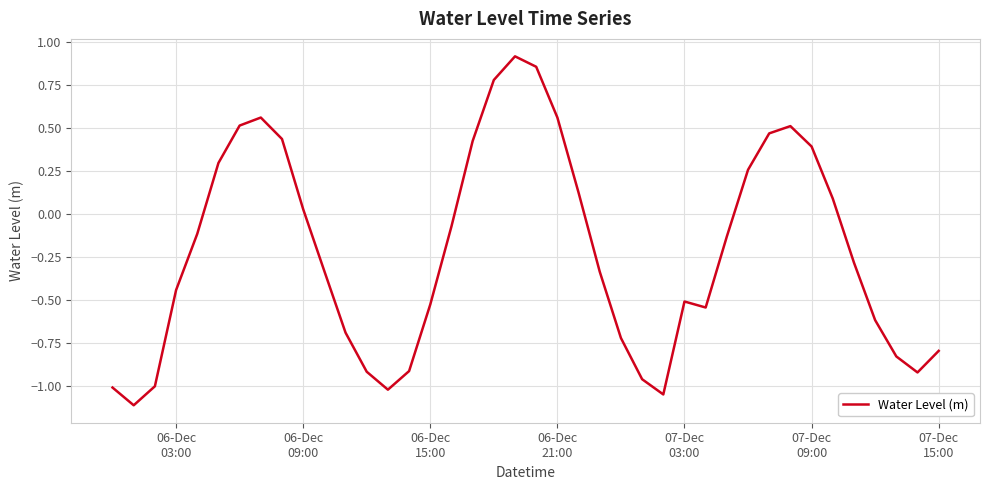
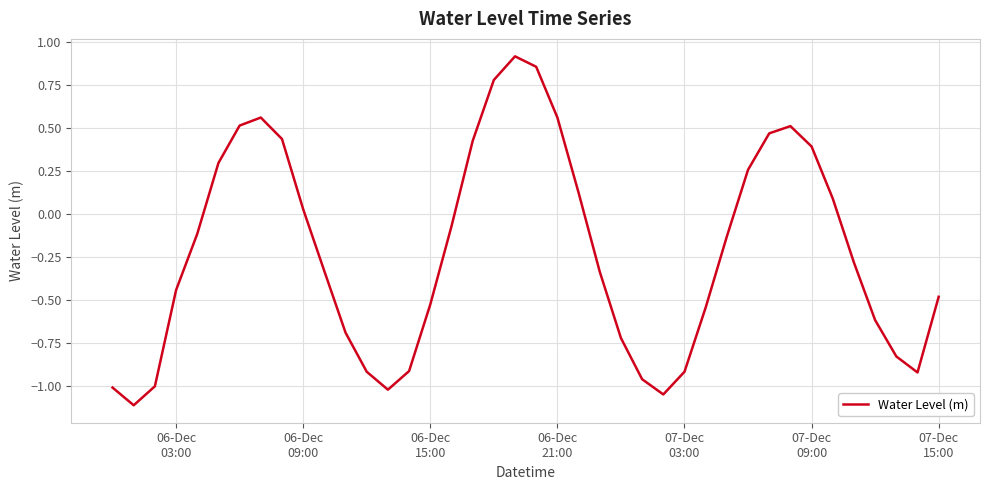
07-Dec 03:00: -0.51 -> -0.92
07-Dec 15:00: -0.79 -> -0.48
